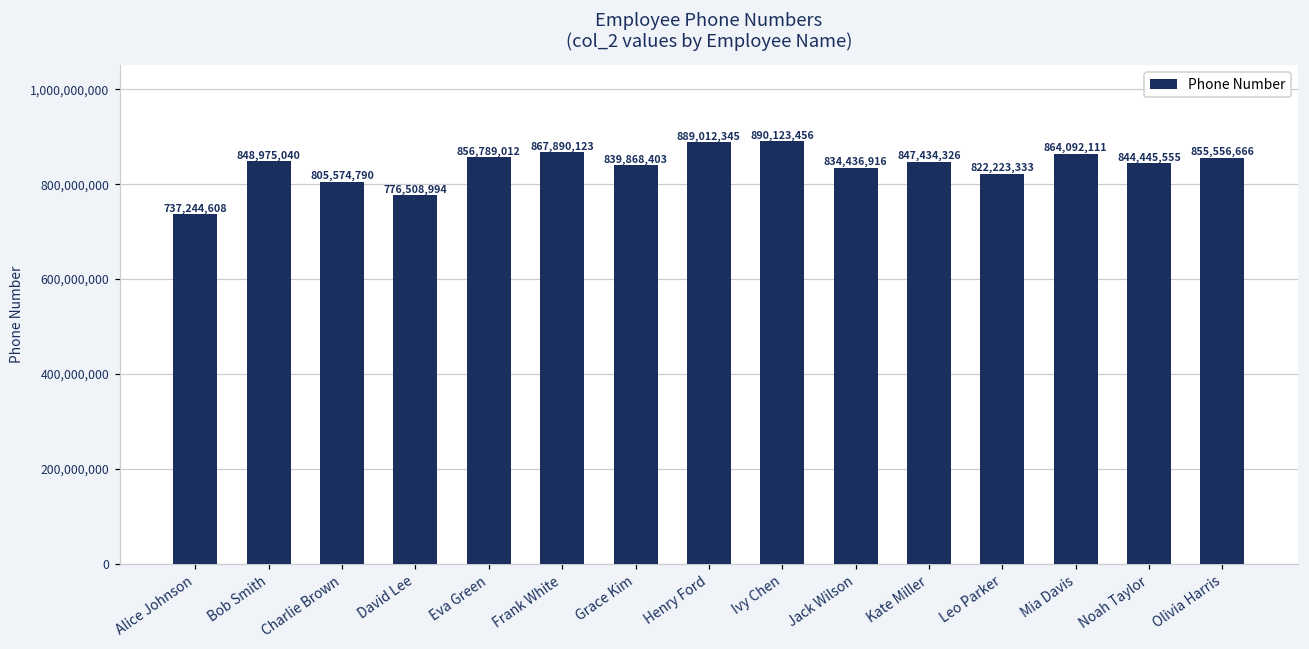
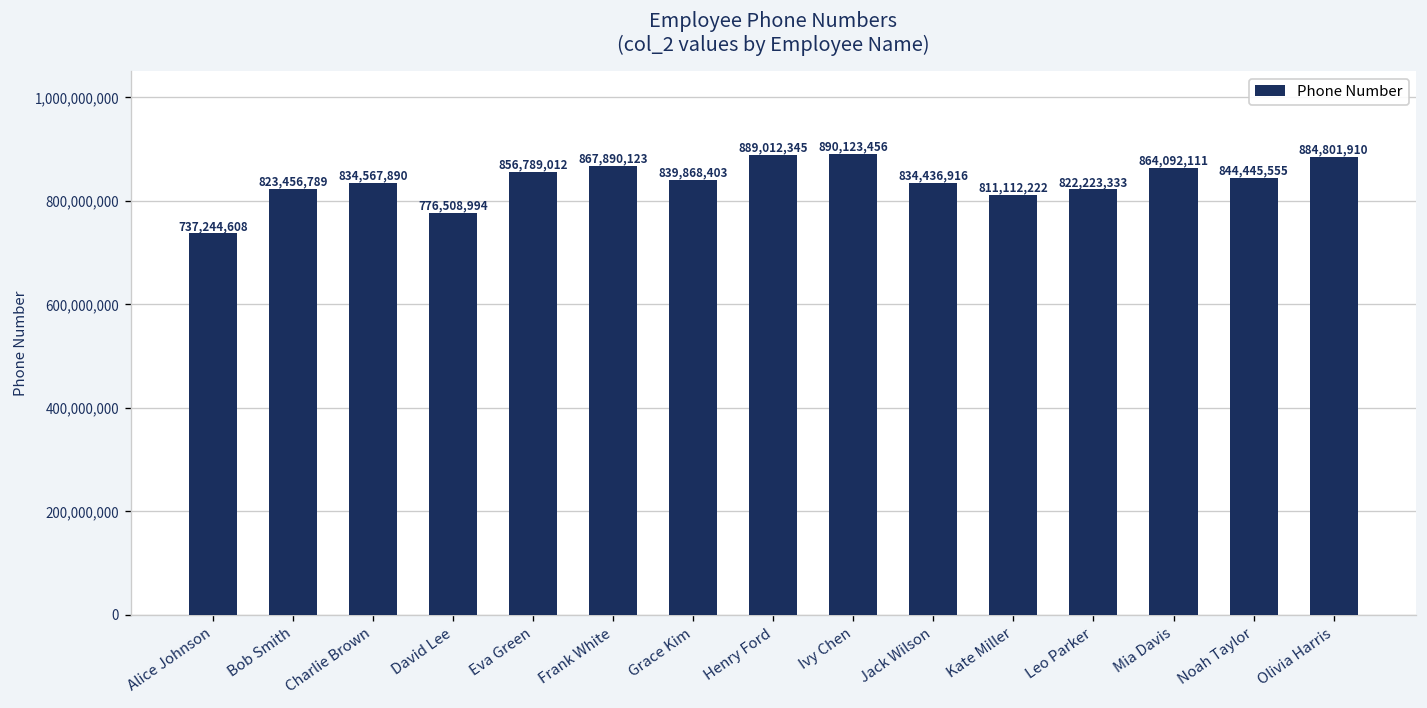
Bob Smith: 848,975,040 -> 823,456,789
Charlie Brown: 805,574,790 -> 834,567,890
Kate Miller: 847,434,326 -> 811,112,222
Olivia Harris: 855,556,666 -> 884,801,910
